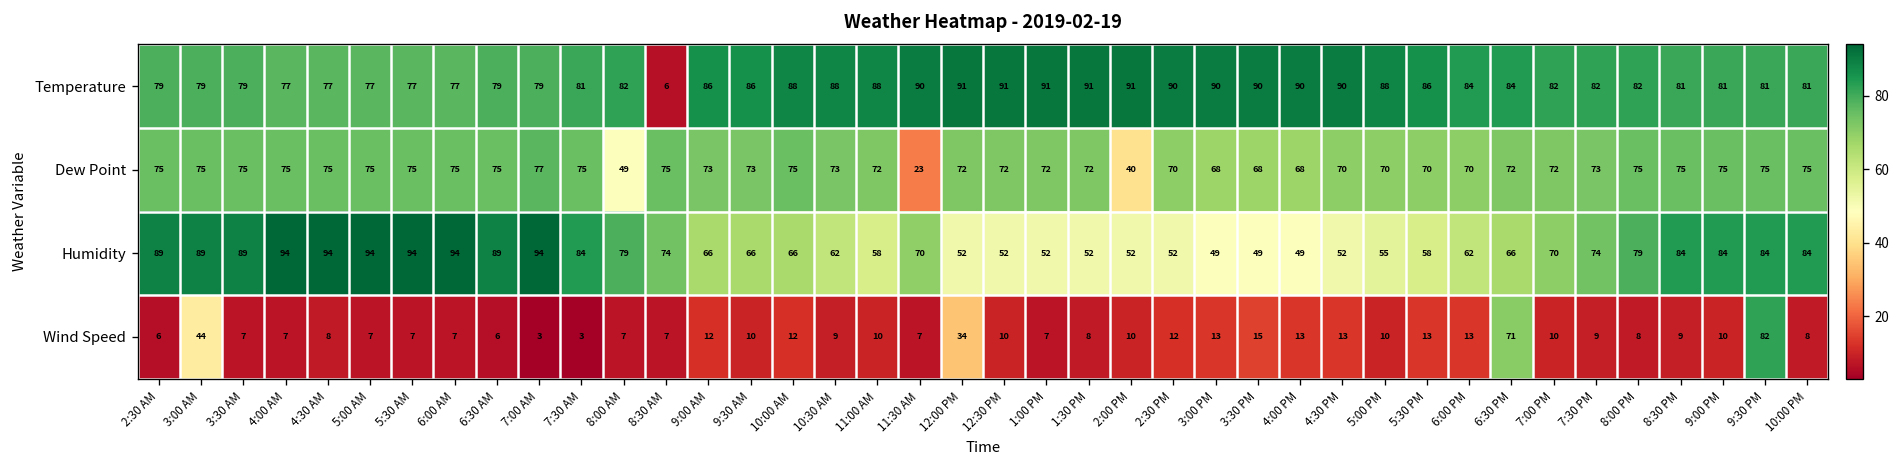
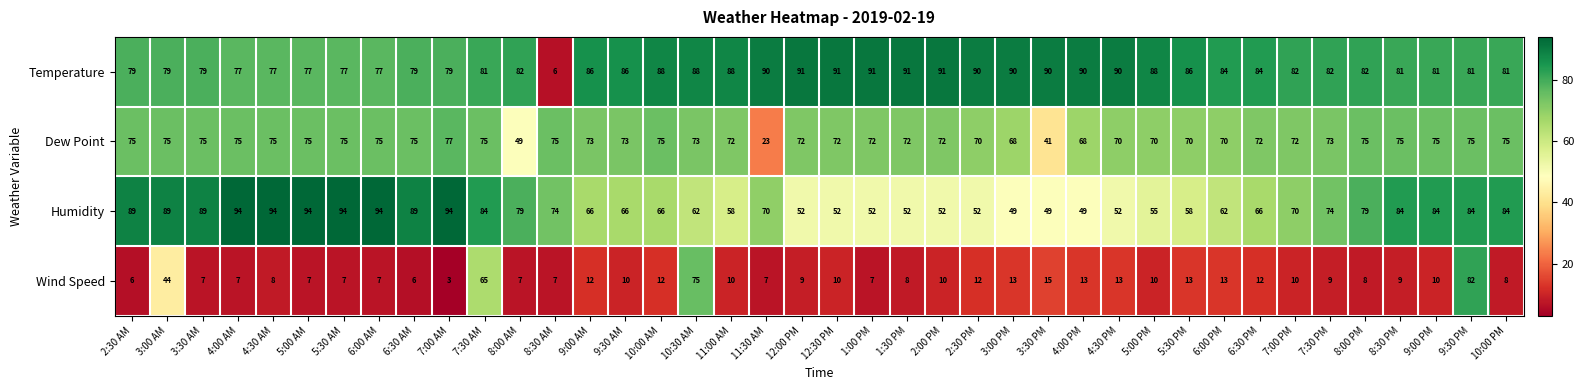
Dew Point, 2:00 PM: 40 -> 72
Dew Point, 3:30 PM: 68 -> 41
Wind Speed, 7:30 AM: 3 -> 65
Wind Speed, 10:30 AM: 9 -> 75
Wind Speed, 12:00 PM: 34 -> 9
Wind Speed, 6:30 PM: 71 -> 12
